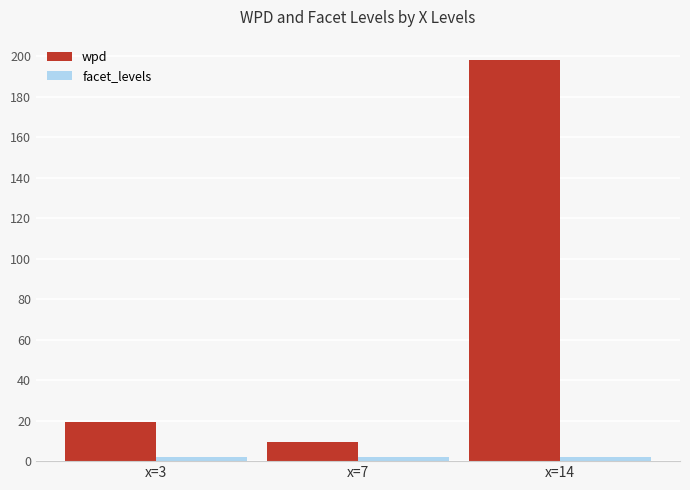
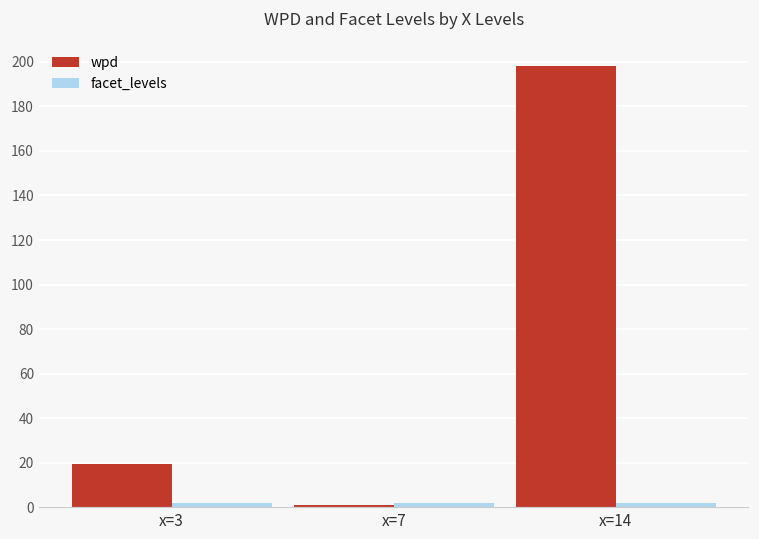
wpd, x=7: 10 -> 1
